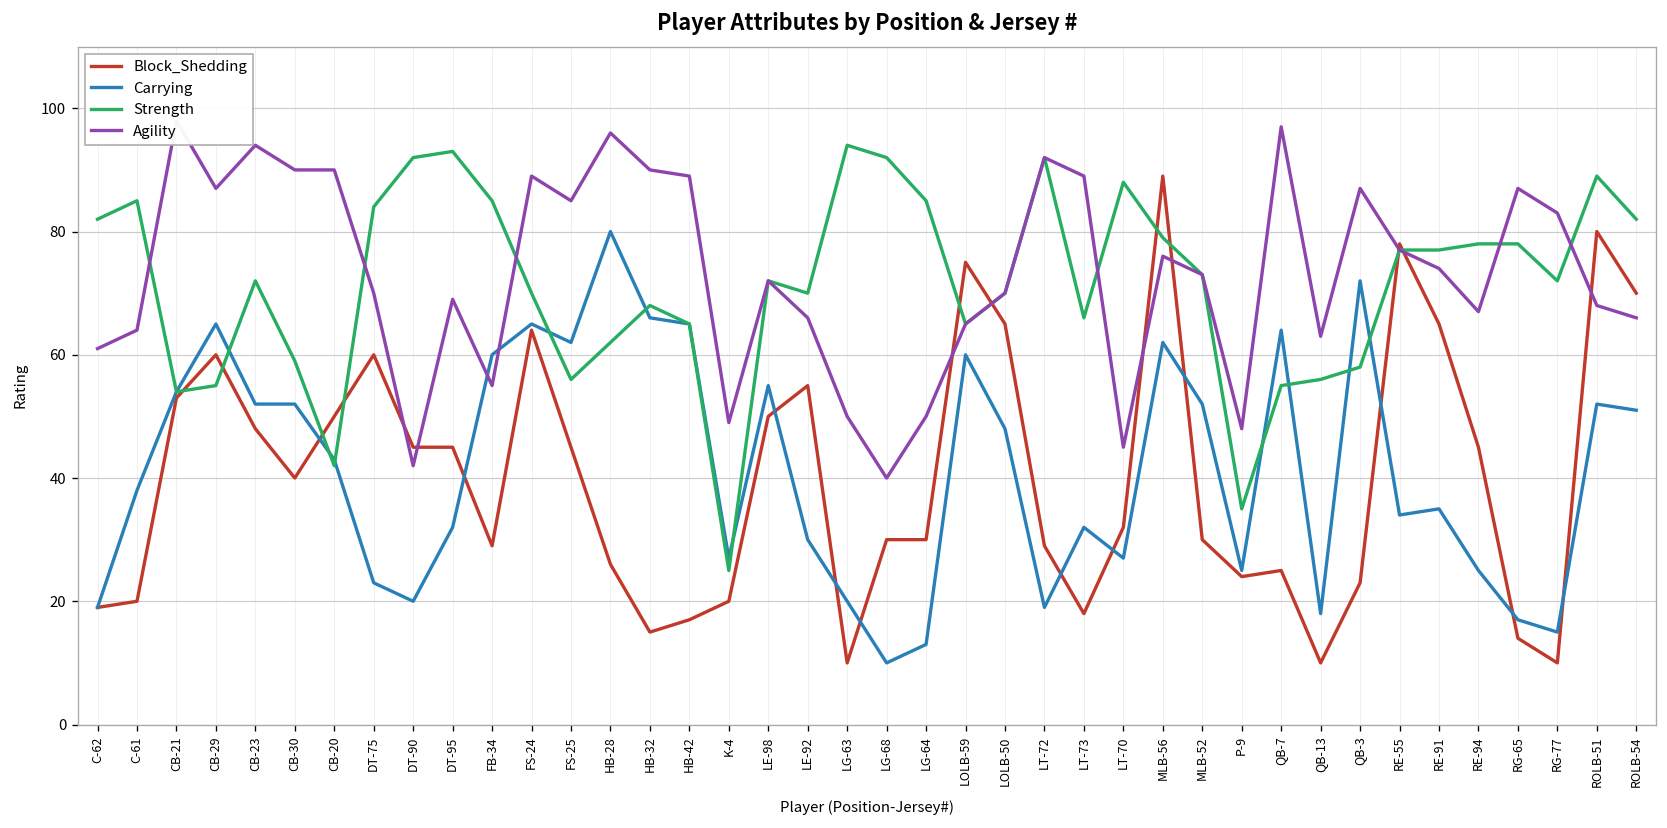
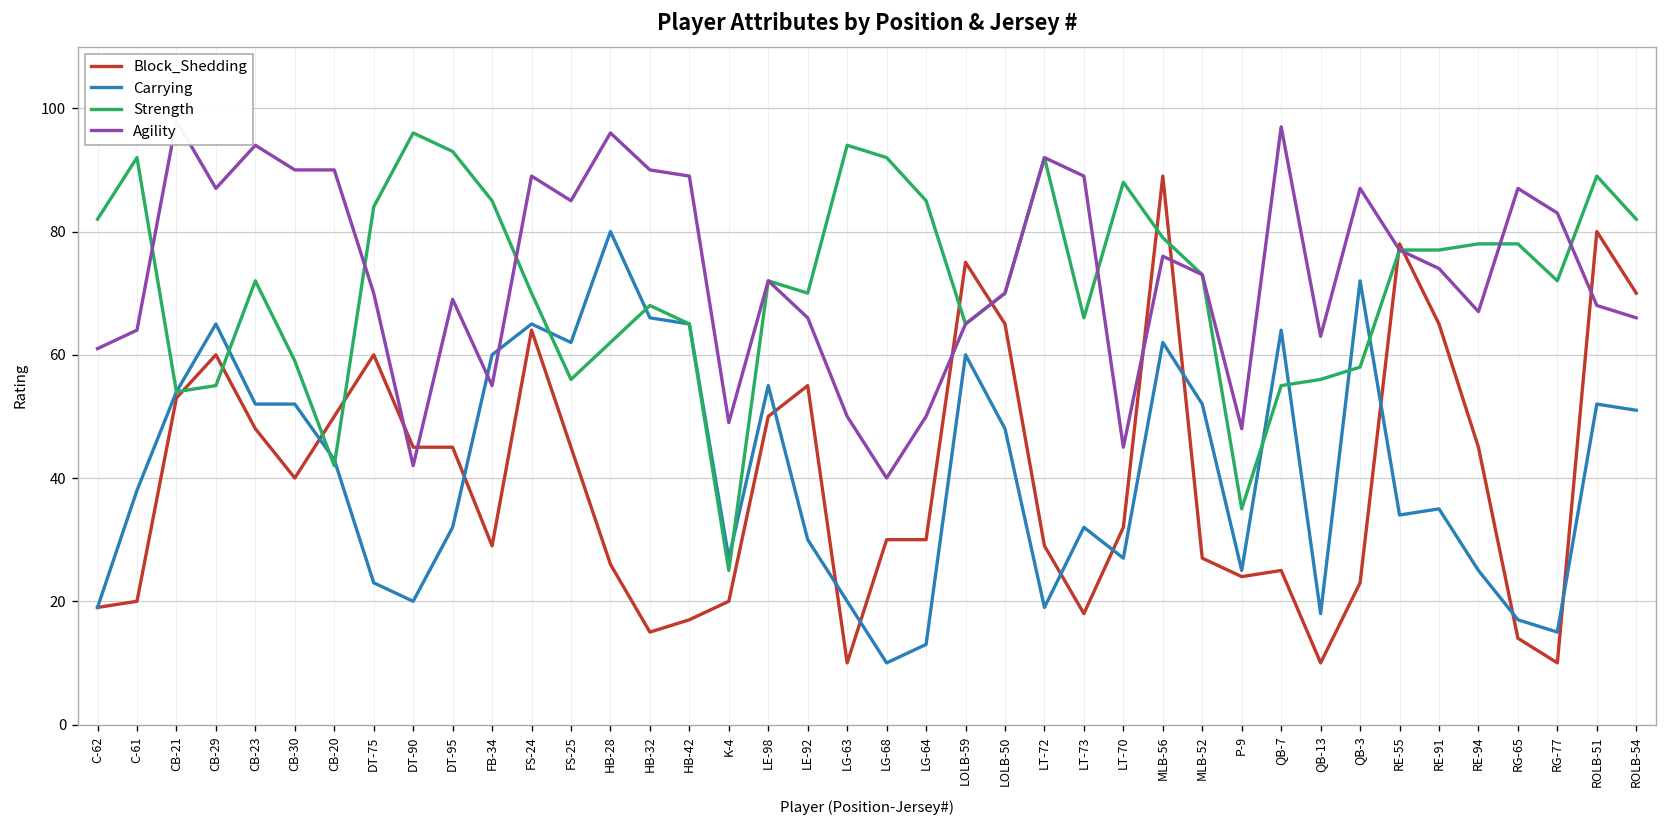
Strength, C-61: 85 -> 92
Strength, DT-90: 92 -> 96
Block_Shedding, MLB-52: 30 -> 27
